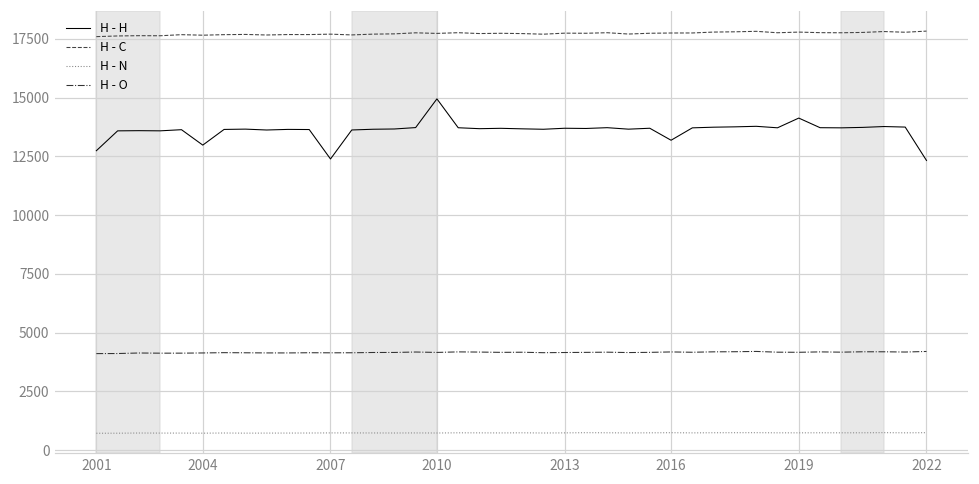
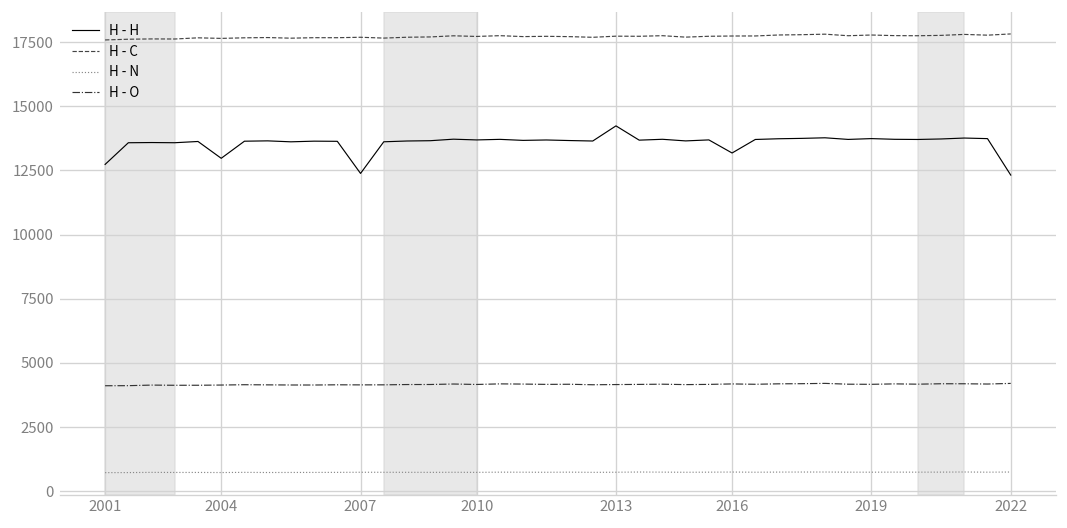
H - H, 2010: 14900 -> 13700
H - H, 2013: 13700 -> 14200
H - H, 2019: 14100 -> 13700
